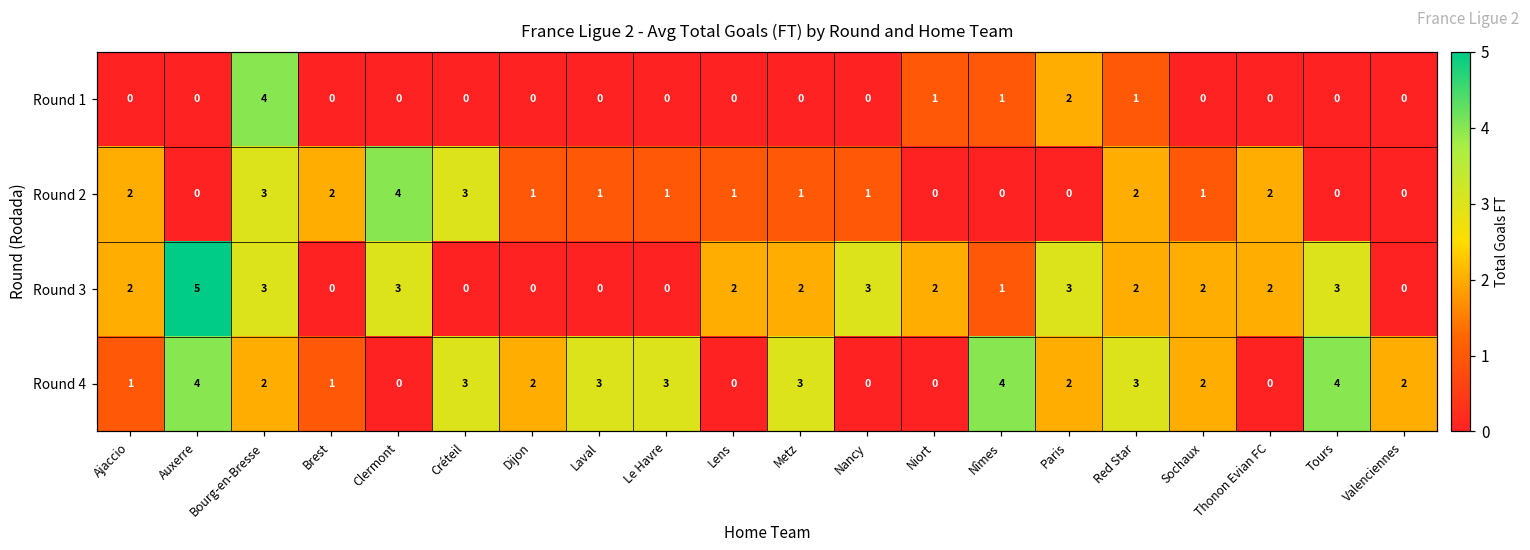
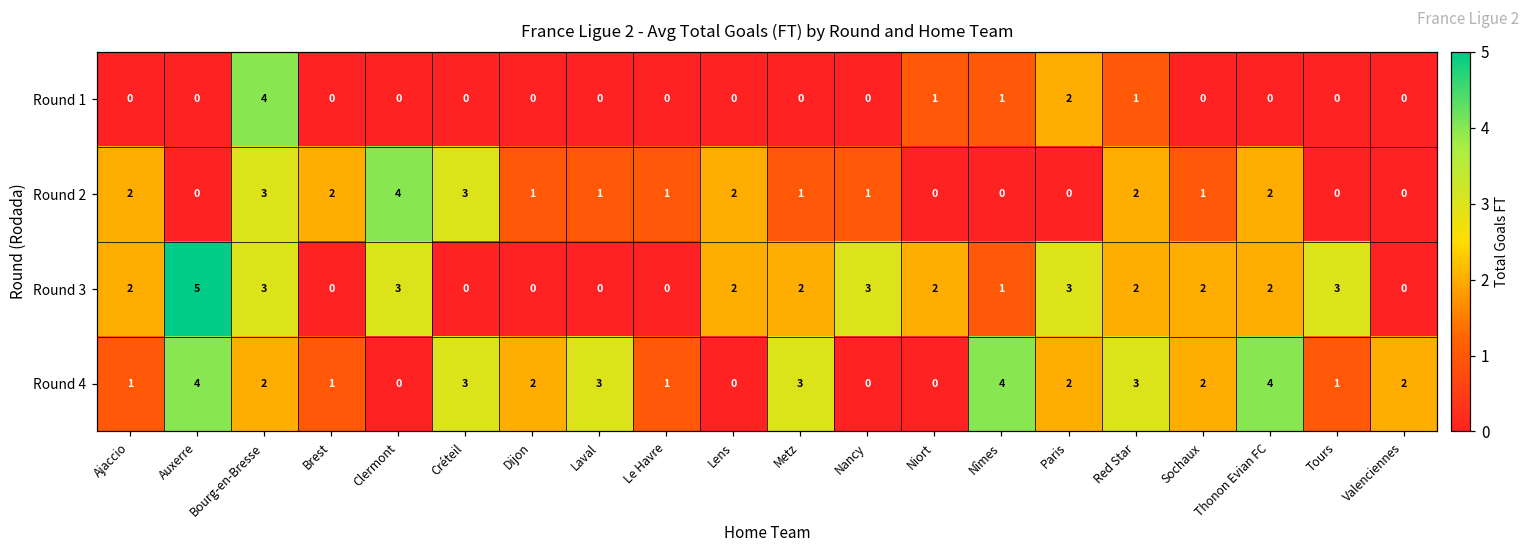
Round 2, Lens: 1 -> 2
Round 4, Le Havre: 3 -> 1
Round 4, Thonon Evian FC: 0 -> 4
Round 4, Tours: 4 -> 1
